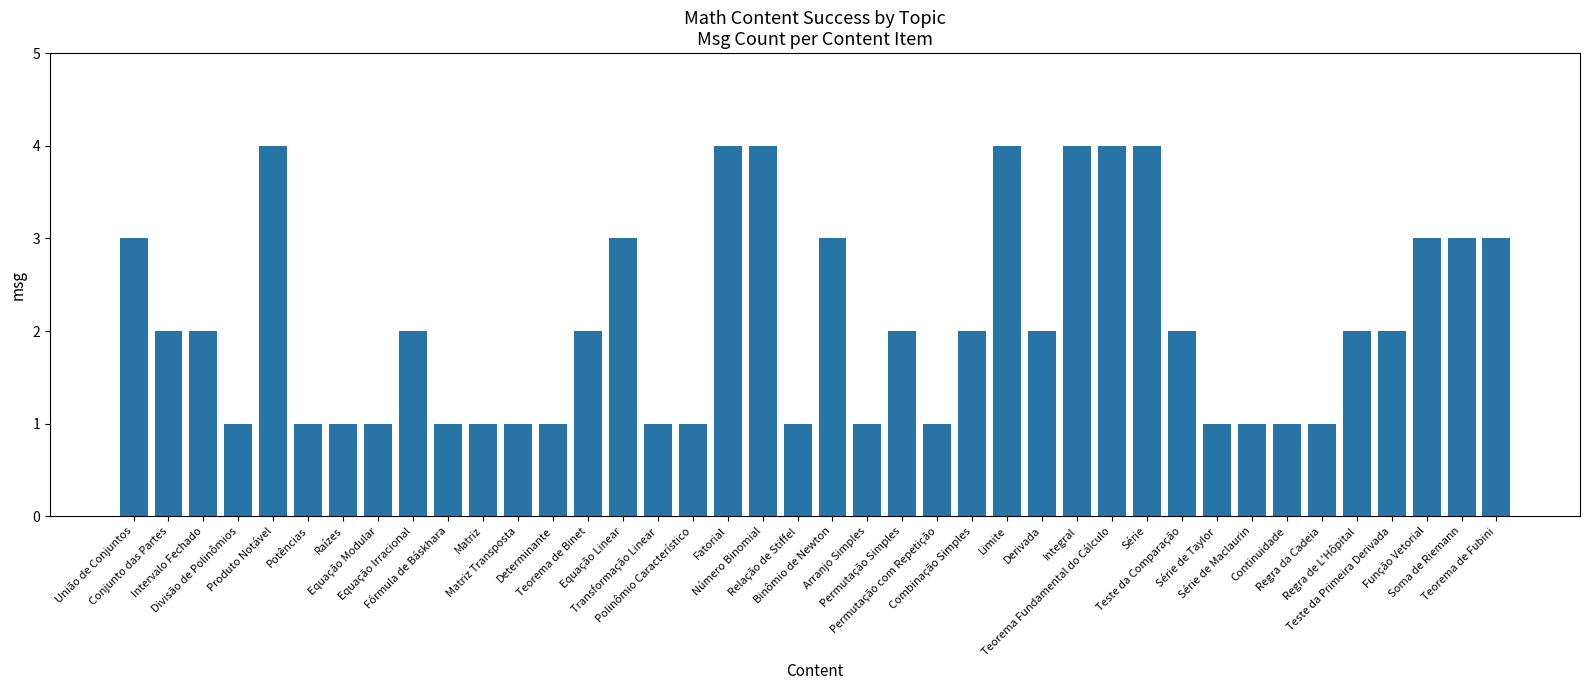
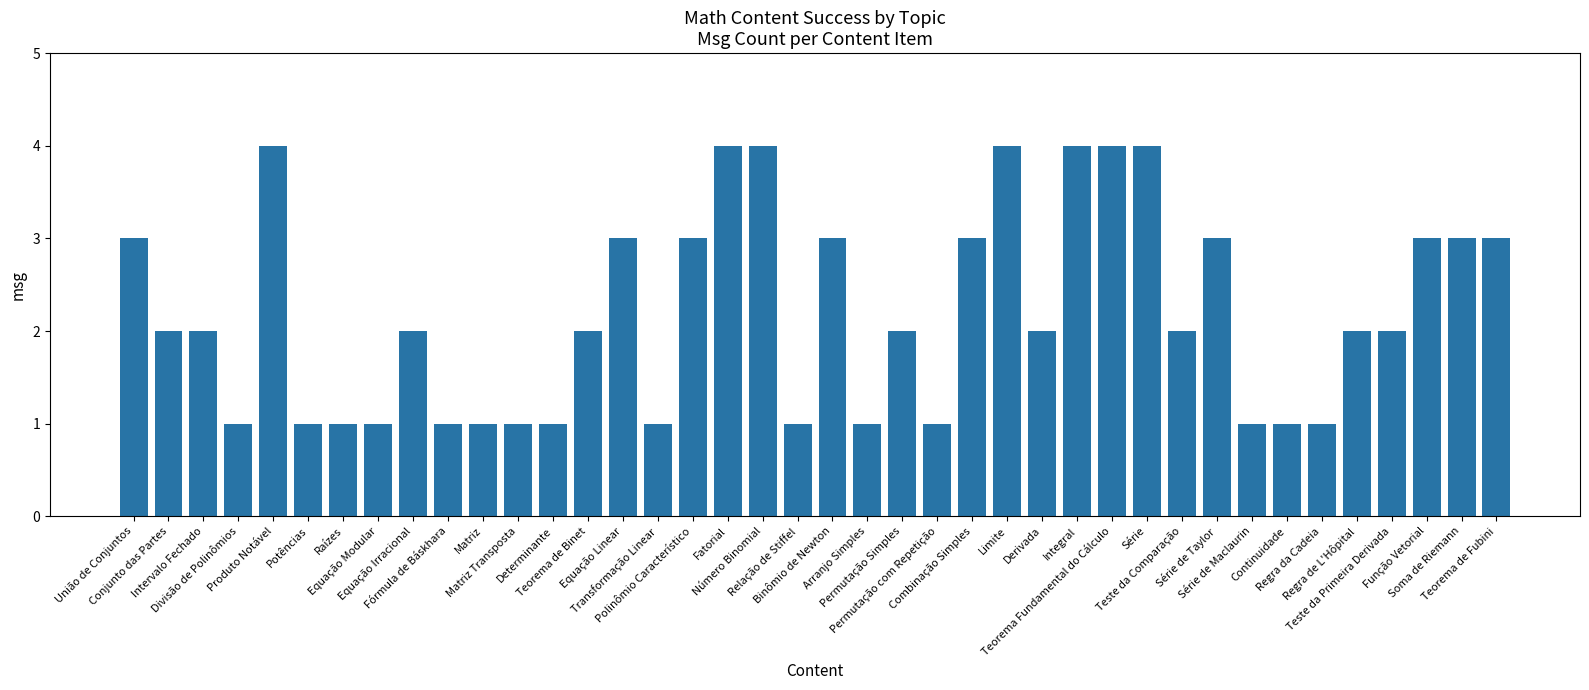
Polinômio Característico: 1 -> 3
Combinação Simples: 2 -> 3
Série de Taylor: 1 -> 3
